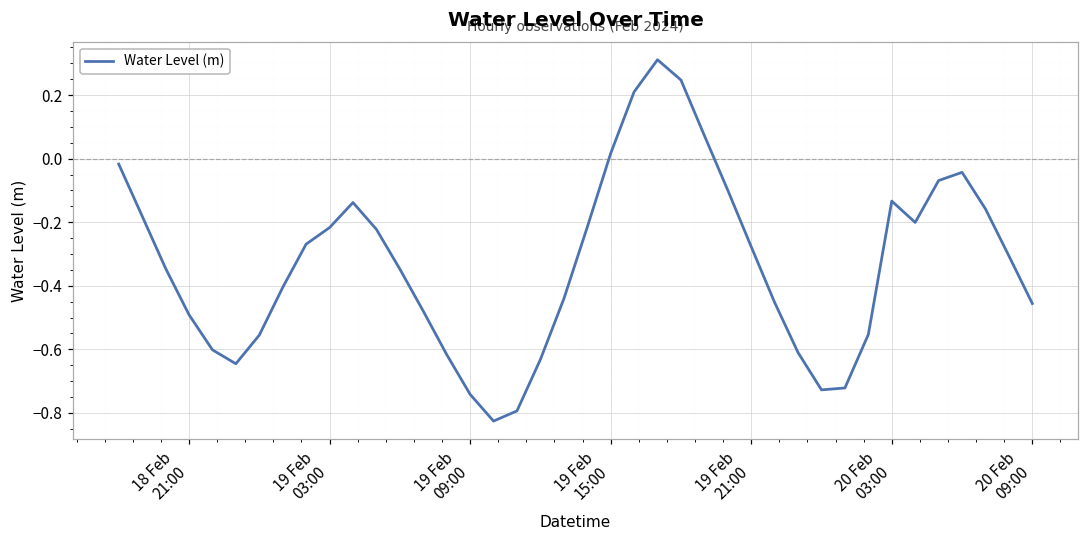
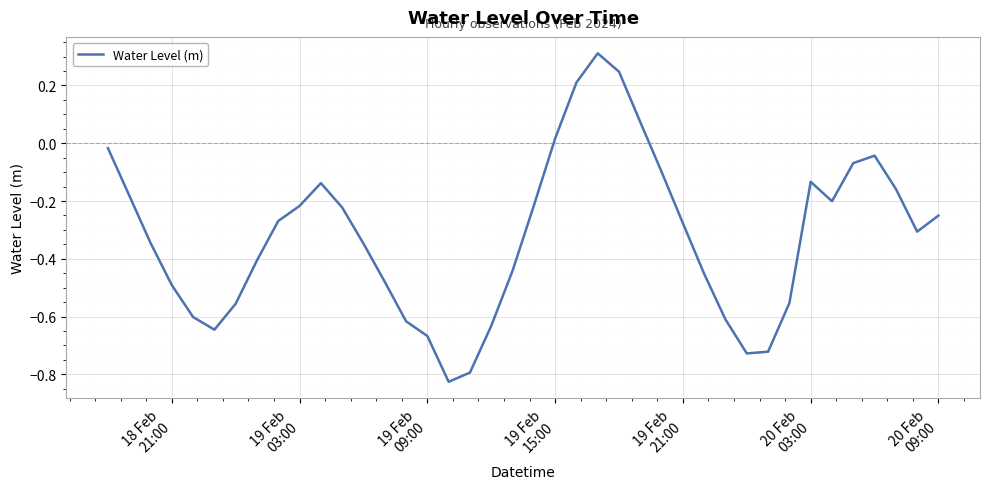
19 Feb 09:00: -0.74 -> -0.67
20 Feb 09:00: -0.46 -> -0.25
